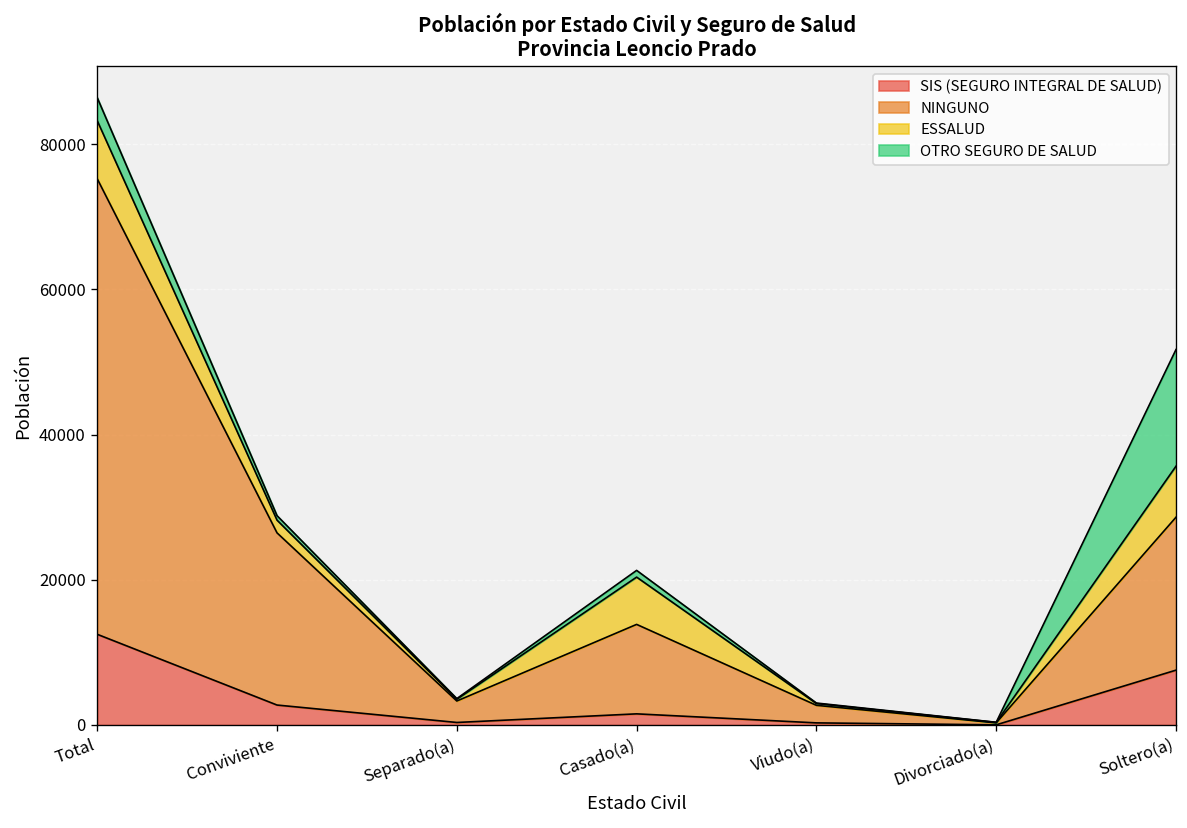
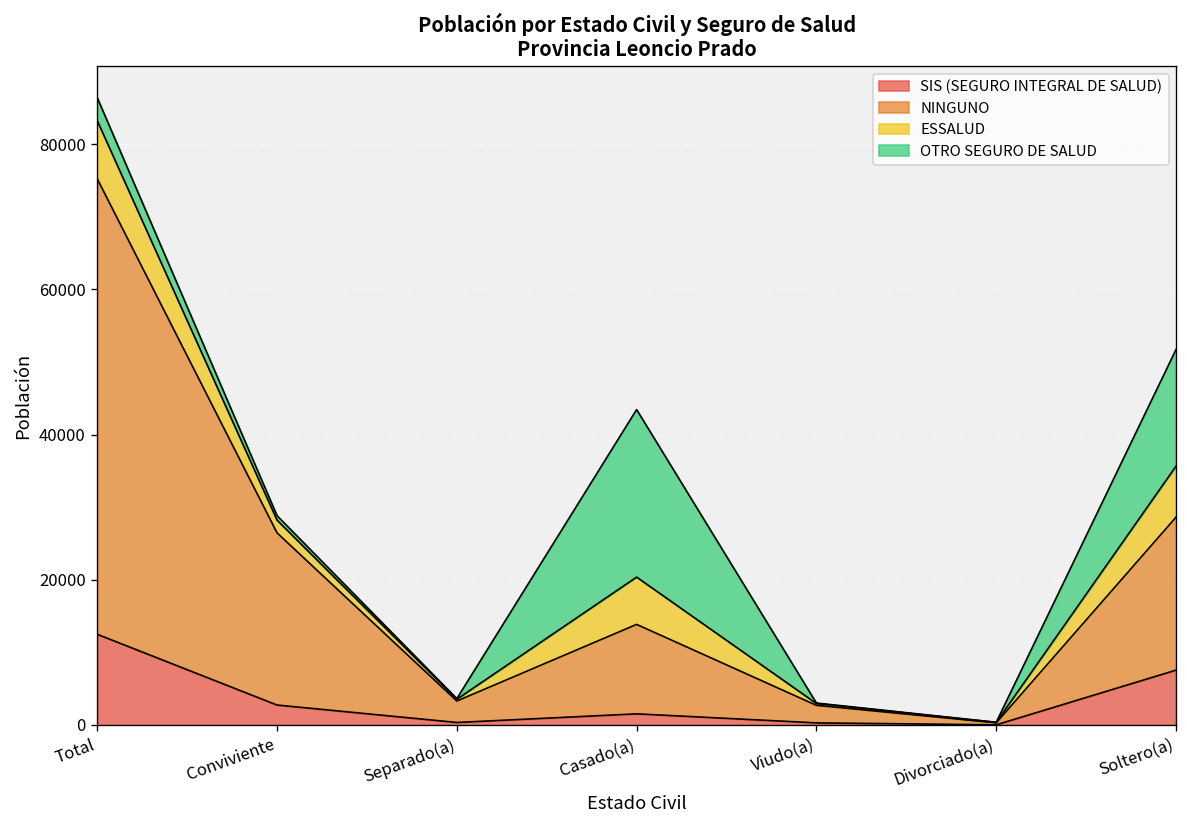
OTRO SEGURO DE SALUD, Casado(a): 1000 -> 23000
